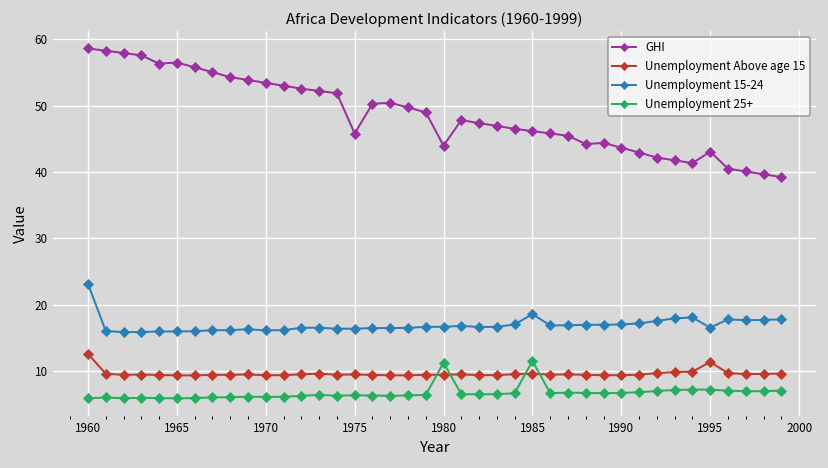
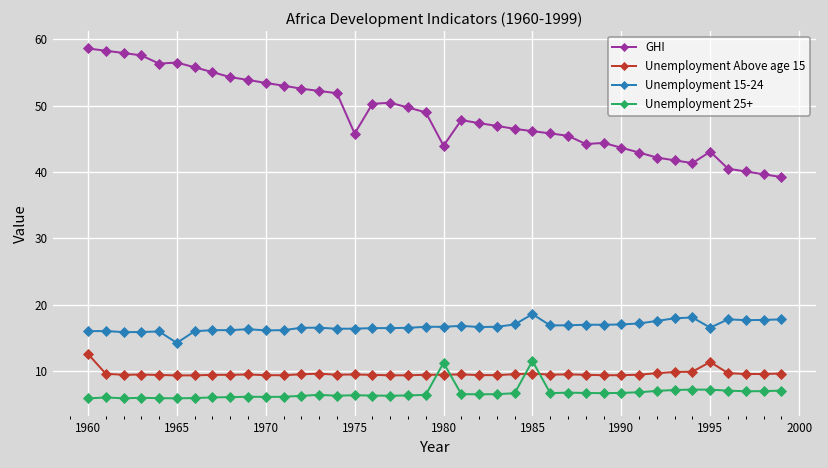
Unemployment 15-24, 1960: 23 -> 16
Unemployment 15-24, 1965: 16 -> 14
